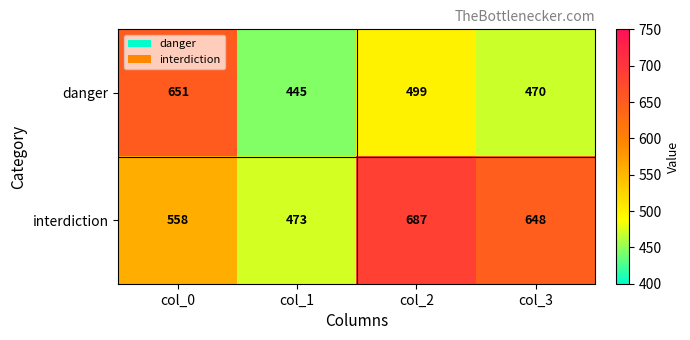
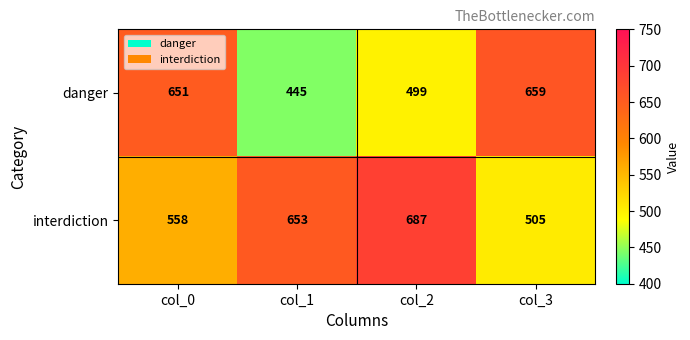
danger, col_3: 470 -> 659
interdiction, col_1: 473 -> 653
interdiction, col_3: 648 -> 505
